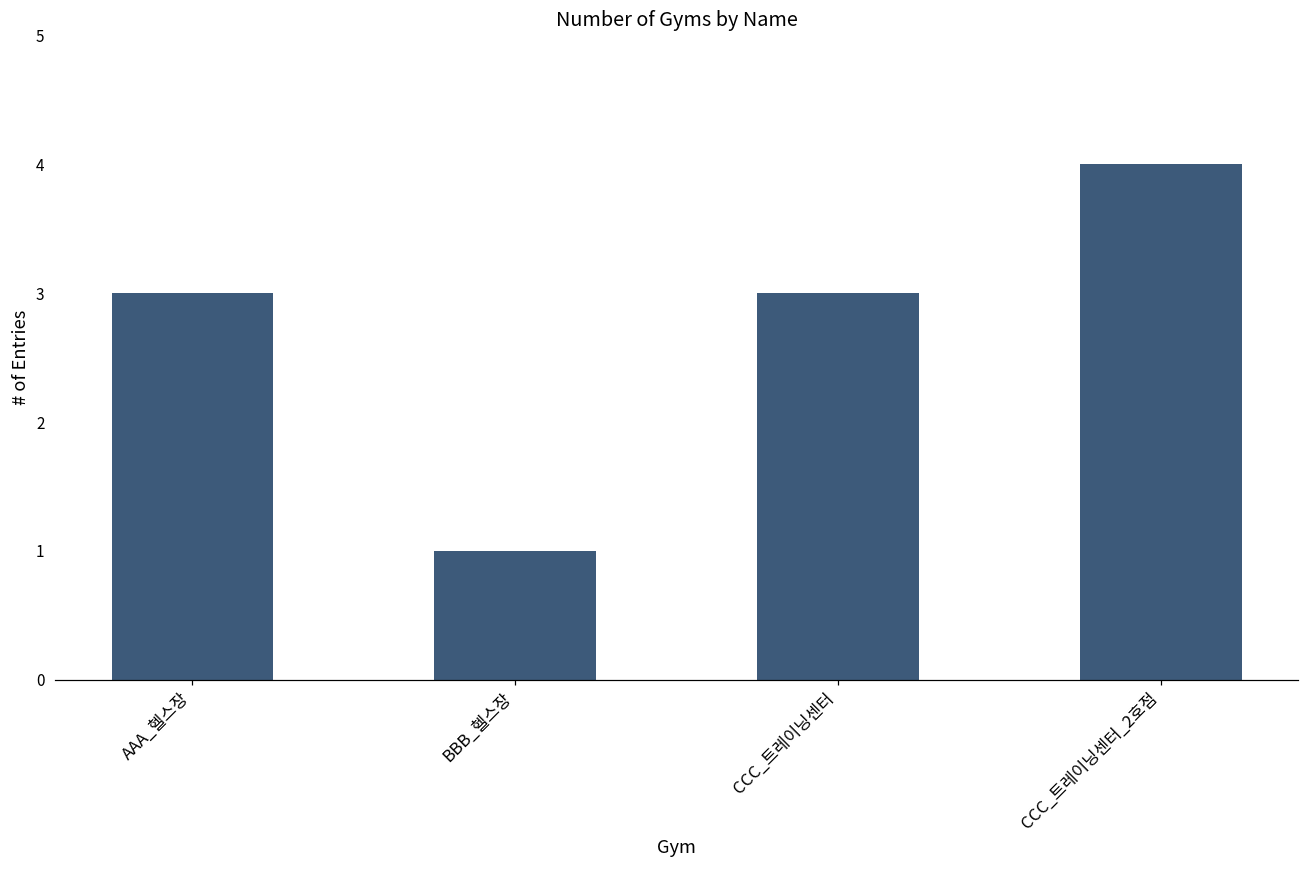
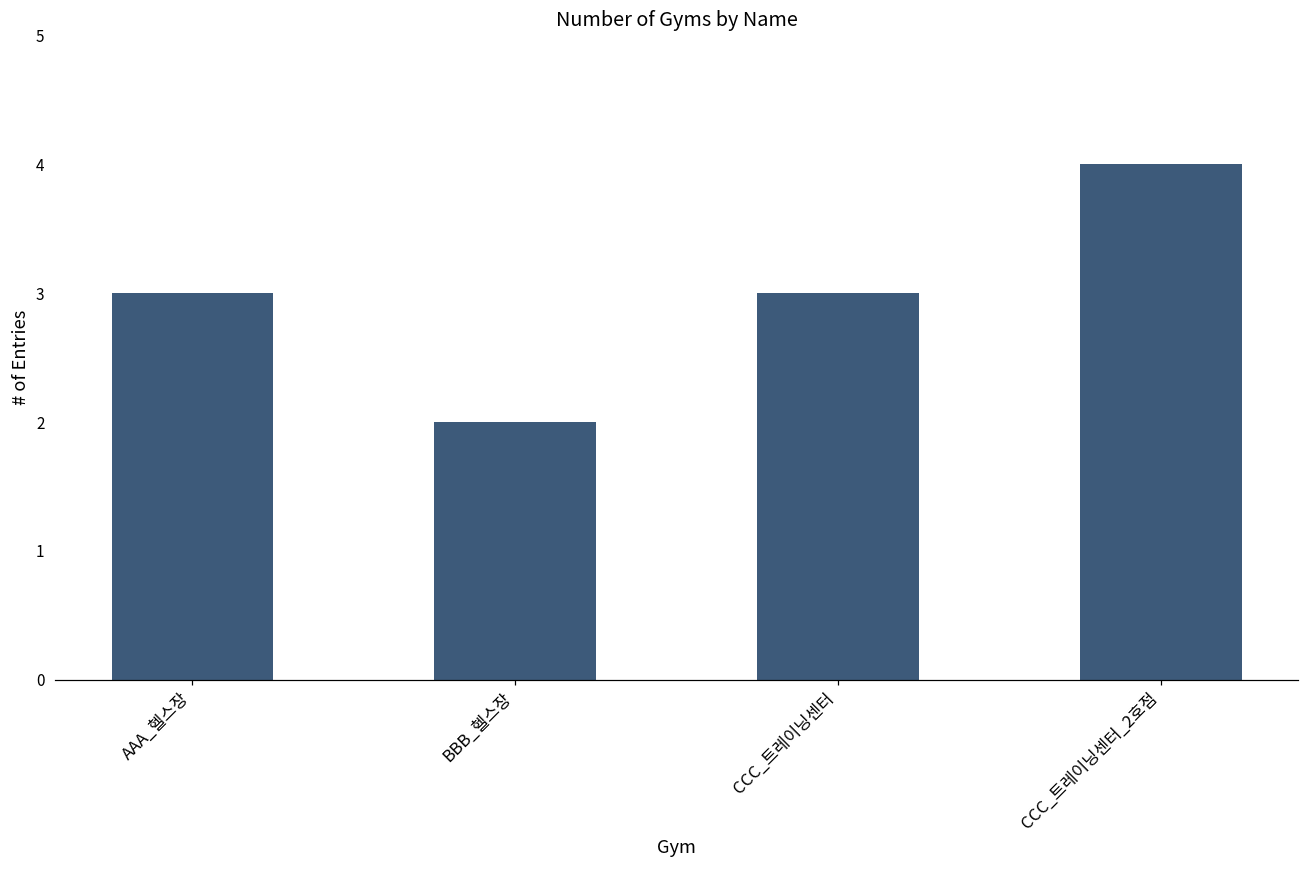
BBB_헬스장: 1 -> 2
